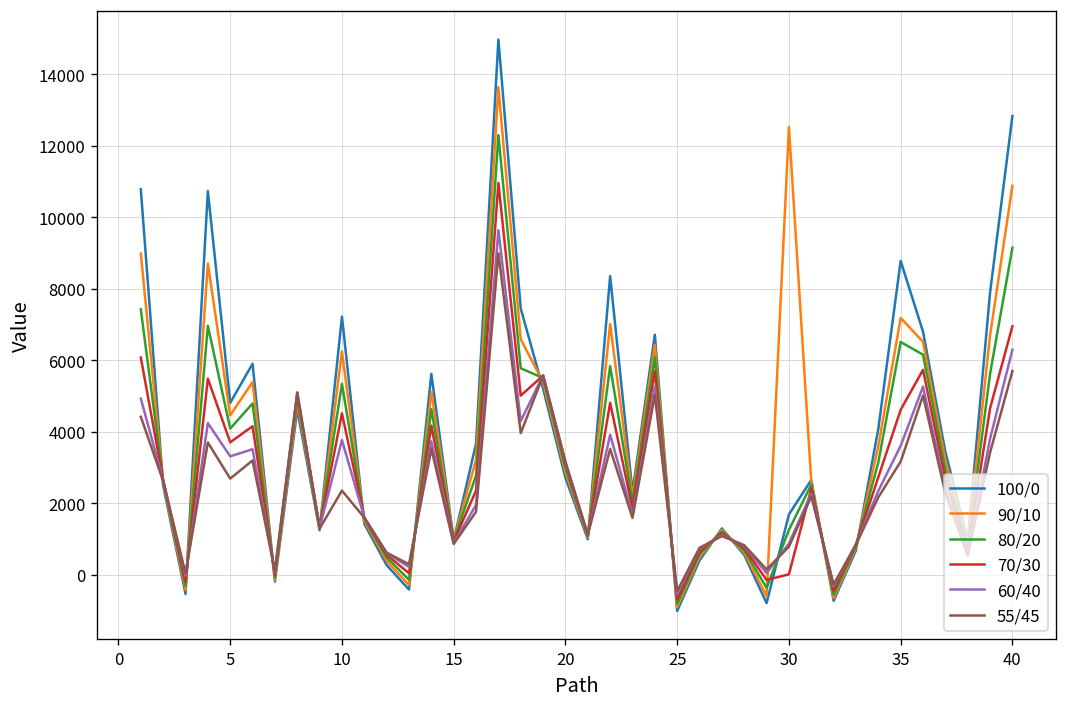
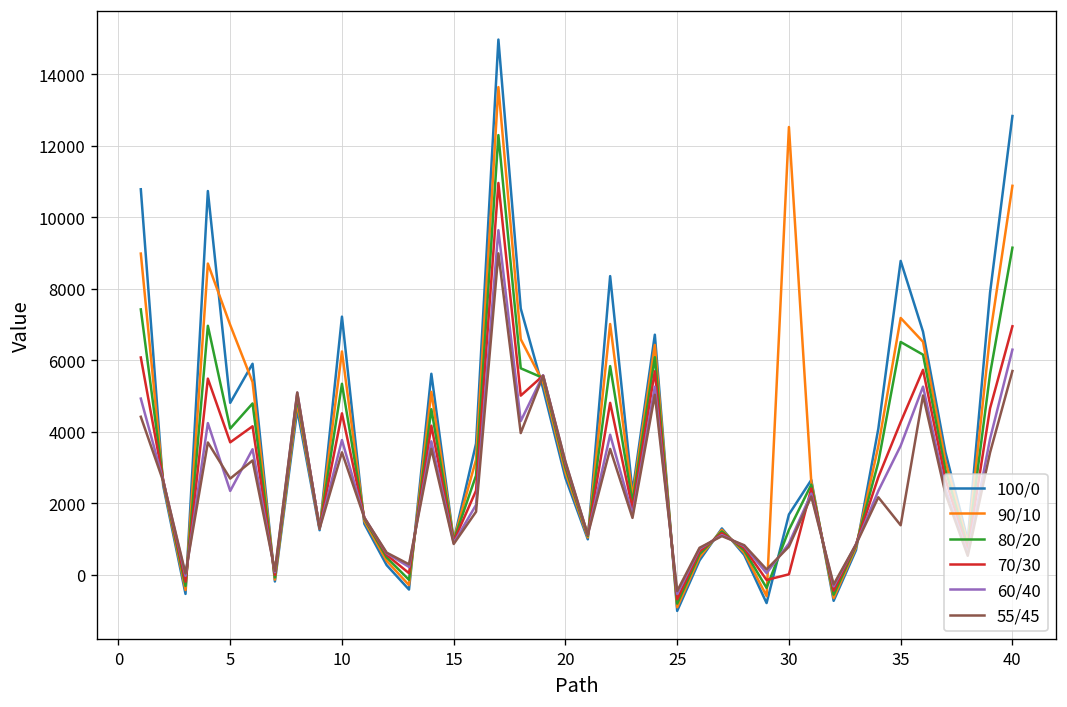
90/10, 5: 4500 -> 7000
60/40, 5: 3300 -> 2300
55/45, 10: 2400 -> 3400
70/30, 35: 4600 -> 4300
55/45, 35: 3200 -> 1400
